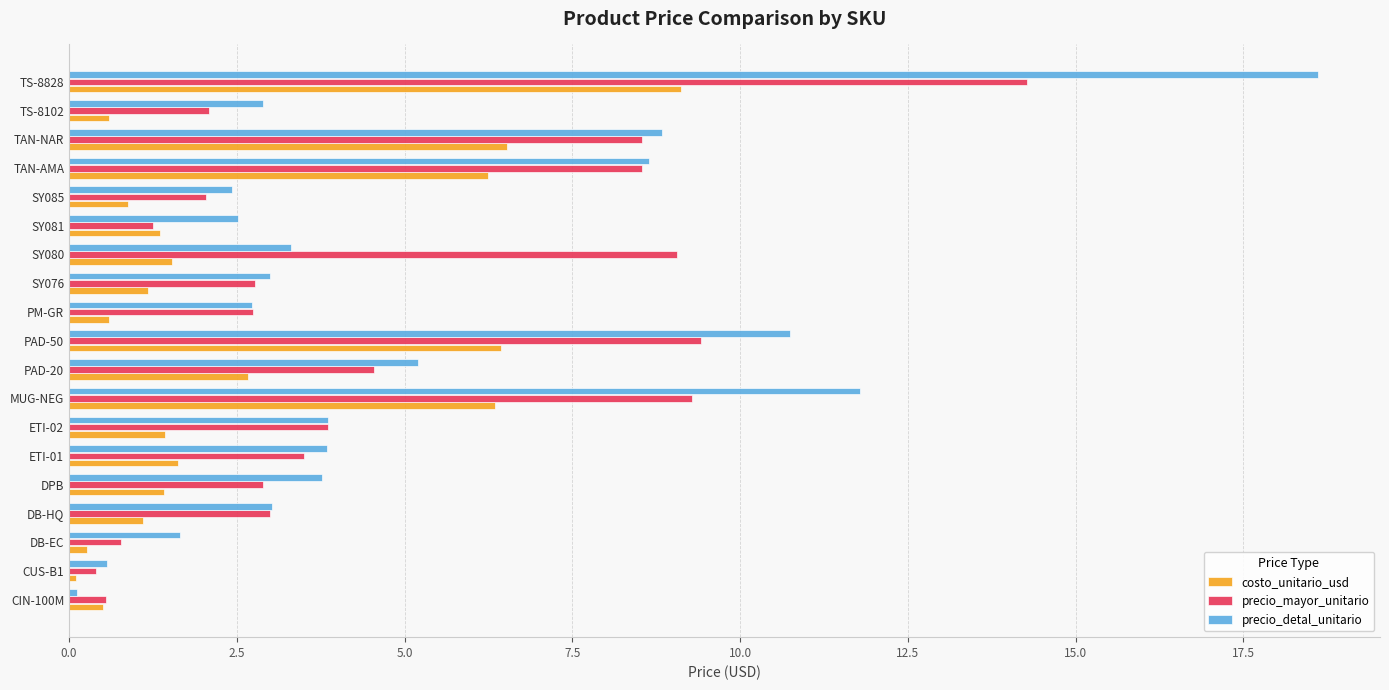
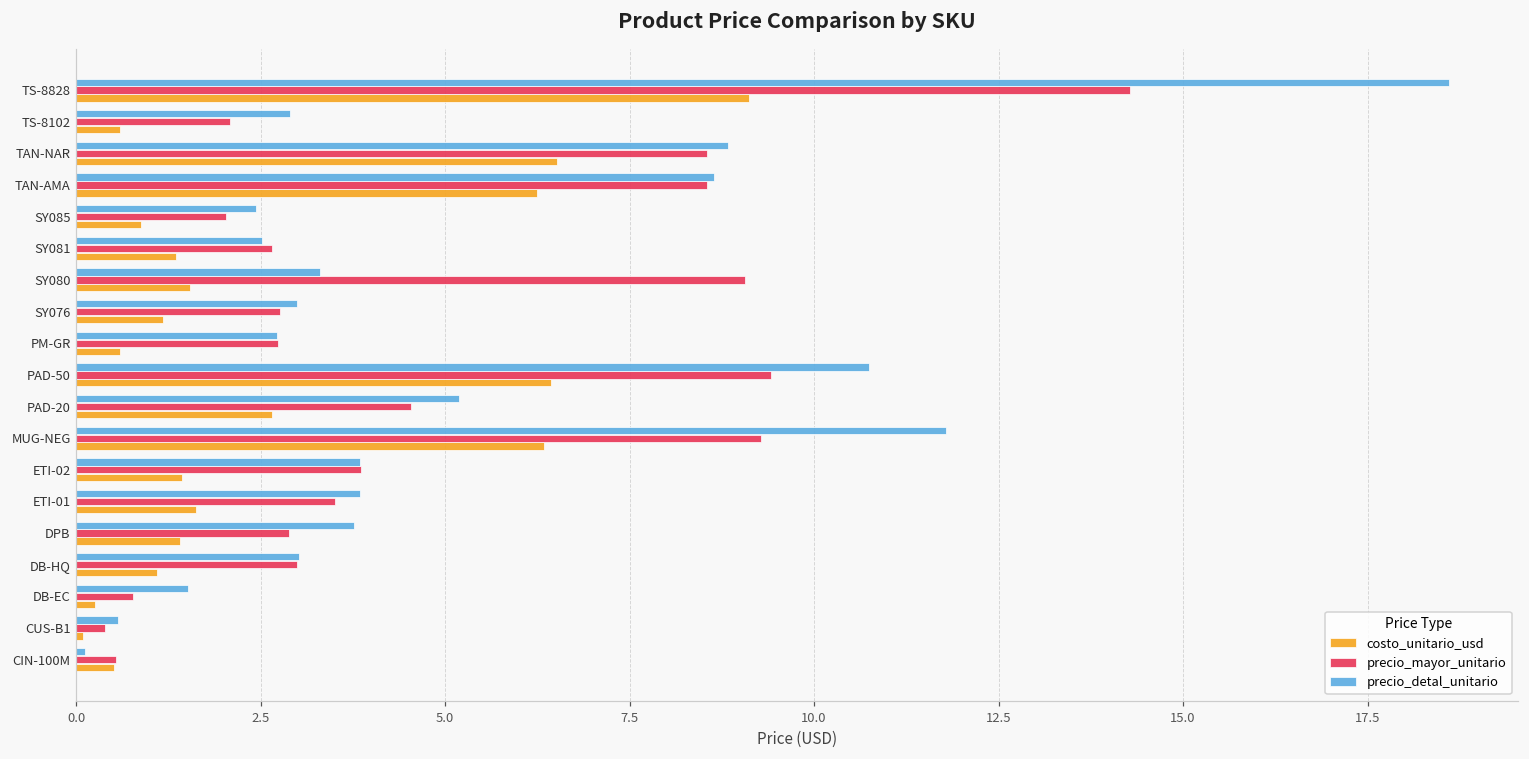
precio_mayor_unitario, SY081: 1.2 -> 2.7
precio_detal_unitario, DB-EC: 1.7 -> 1.5
